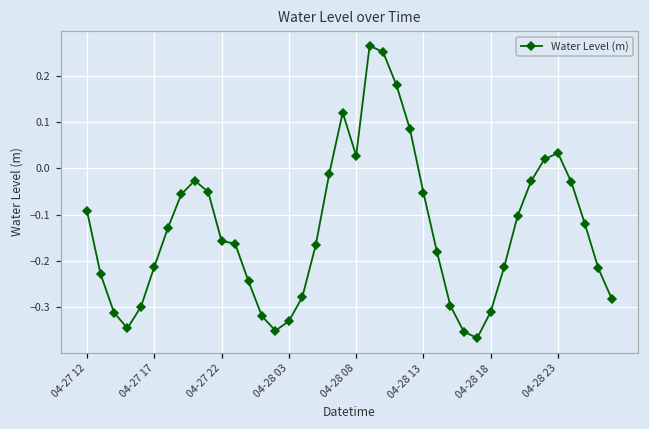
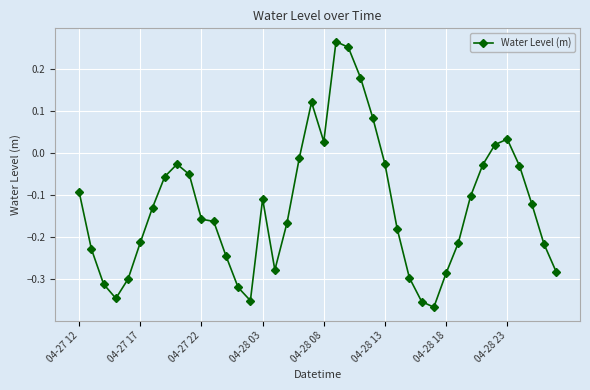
04-28 03: -0.33 -> -0.11
04-28 13: -0.05 -> -0.03
04-28 18: -0.31 -> -0.29
